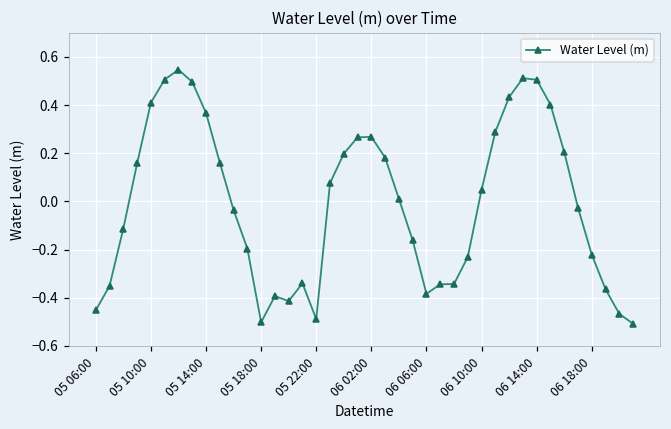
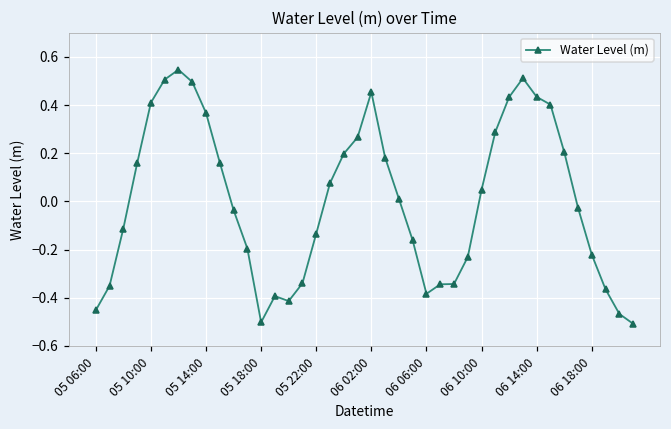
05 22:00: -0.49 -> -0.13
06 02:00: 0.27 -> 0.45
06 14:00: 0.51 -> 0.43
